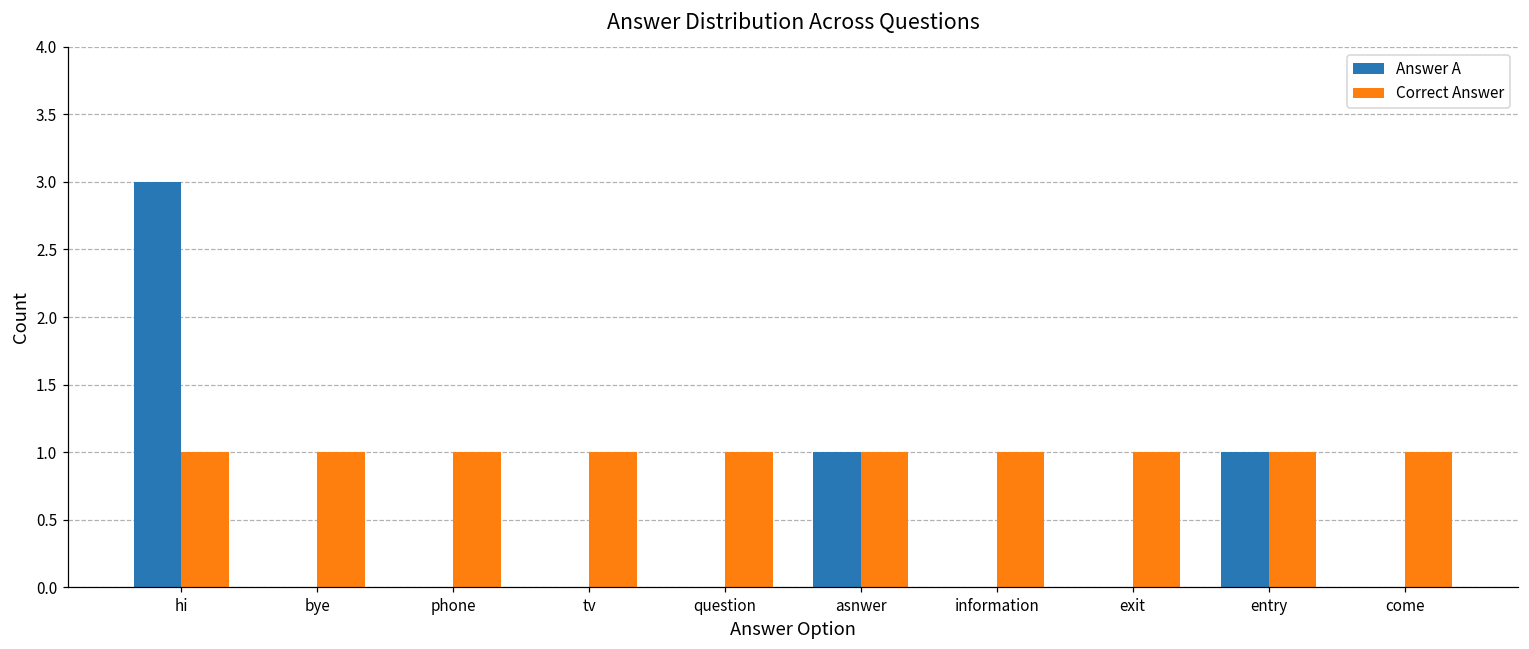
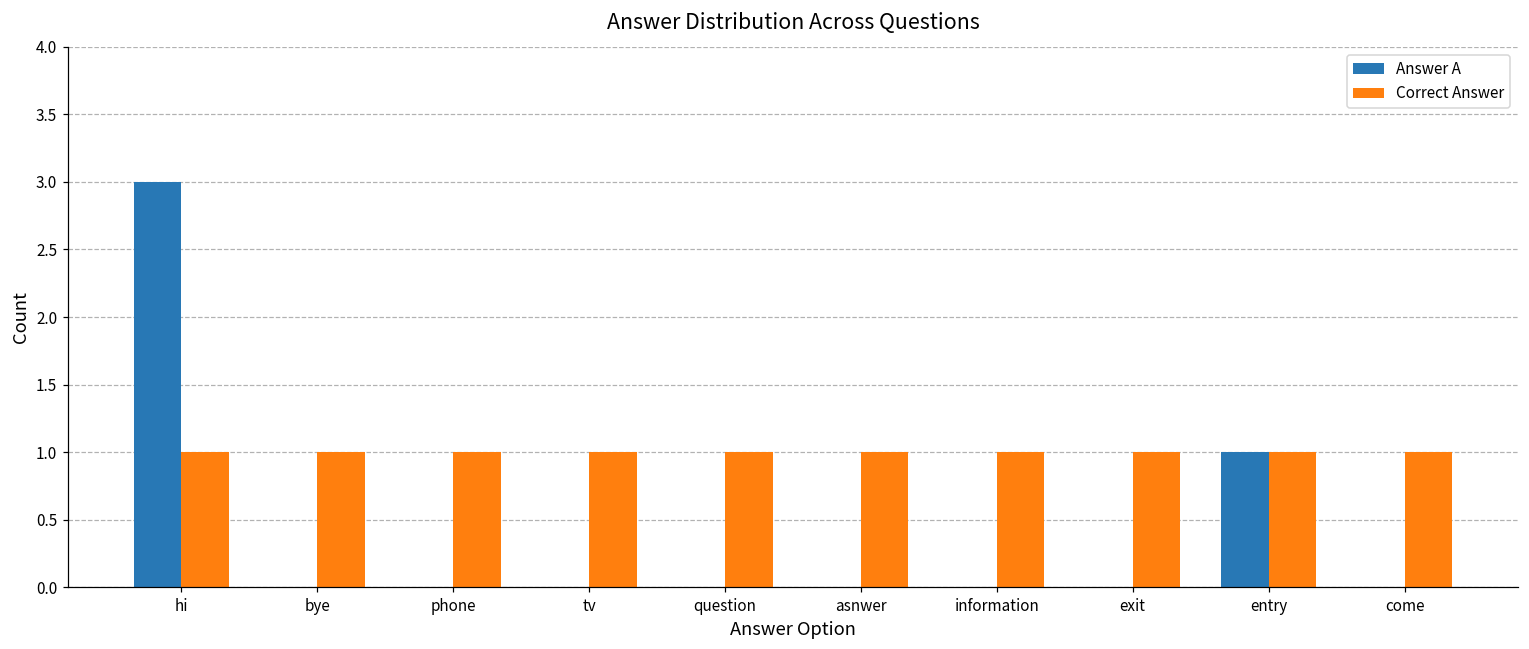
Answer A, asnwer: 1 -> 0
